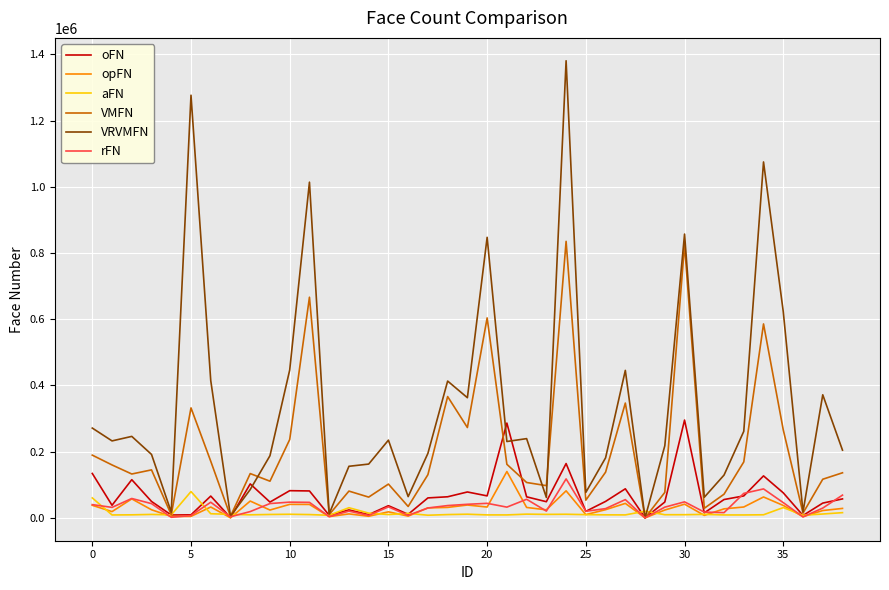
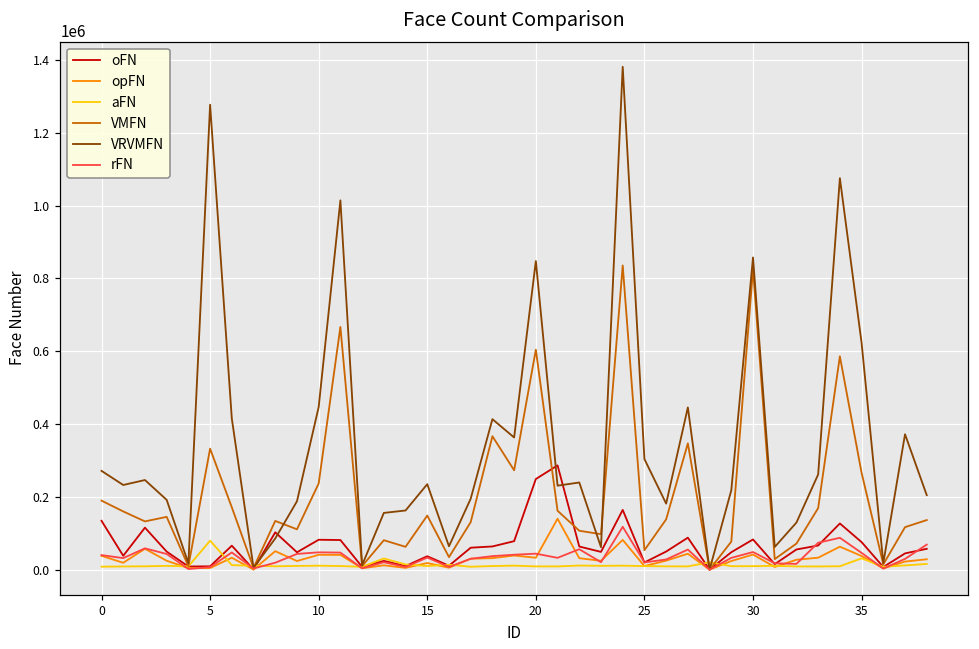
aFN, 0: 60000 -> 10000
VMFN, 15: 100000 -> 150000
oFN, 20: 70000 -> 250000
VRVMFN, 25: 80000 -> 300000
oFN, 30: 300000 -> 80000
